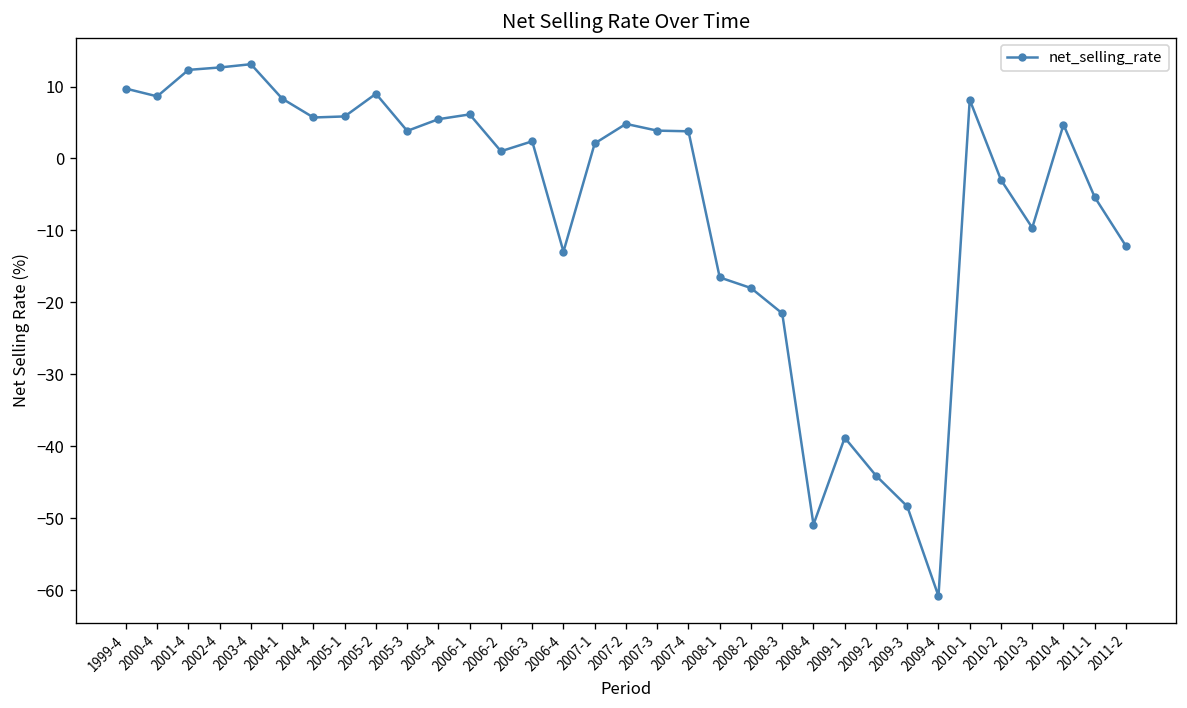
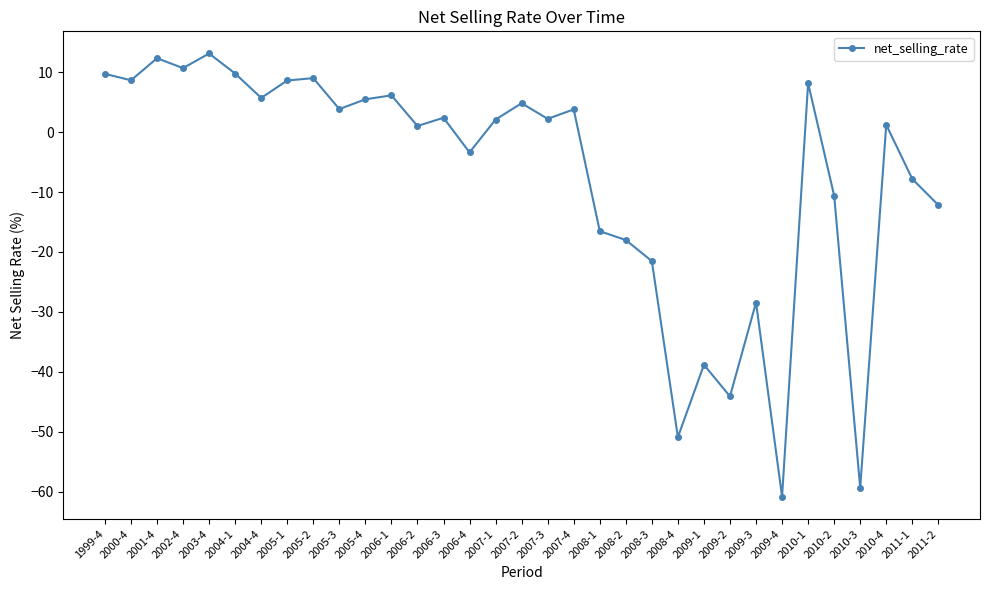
2002-4: 13 -> 11
2004-1: 8 -> 10
2005-1: 6 -> 9
2006-4: -13 -> -3
2007-3: 4 -> 2
2009-3: -48 -> -28
2010-2: -3 -> -11
2010-3: -10 -> -59
2010-4: 5 -> 1
2011-1: -5 -> -8
